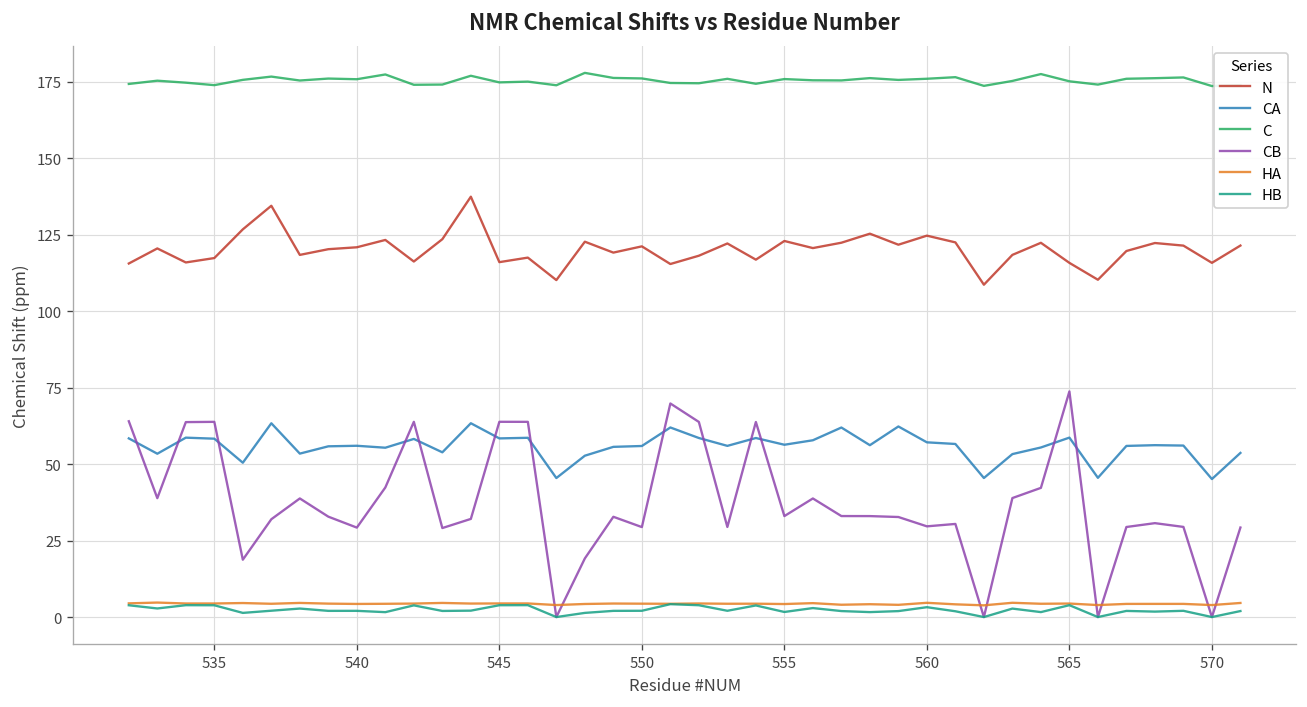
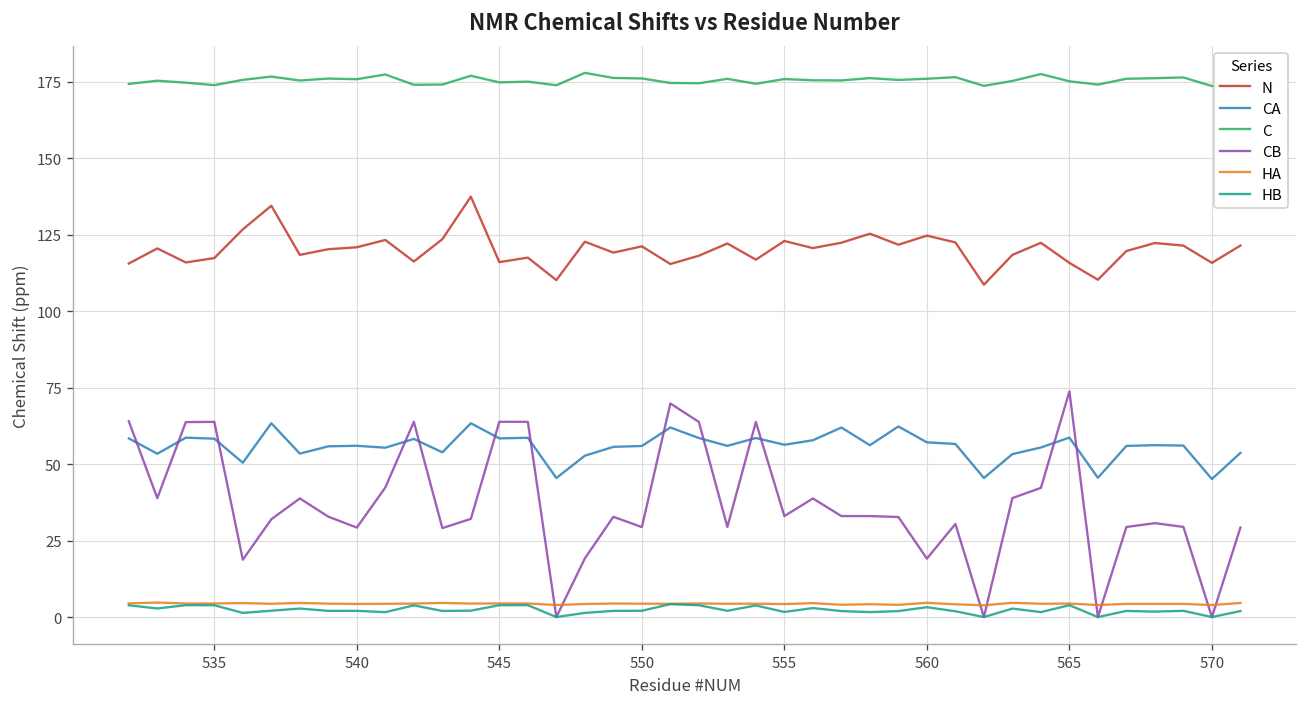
CB, 560: 30 -> 19
